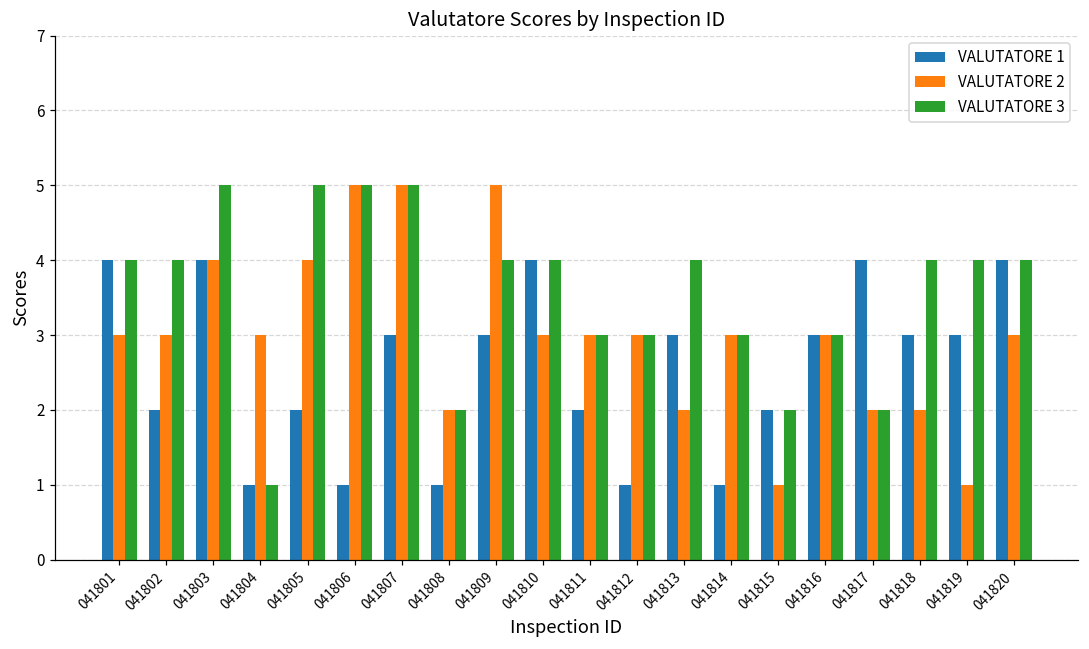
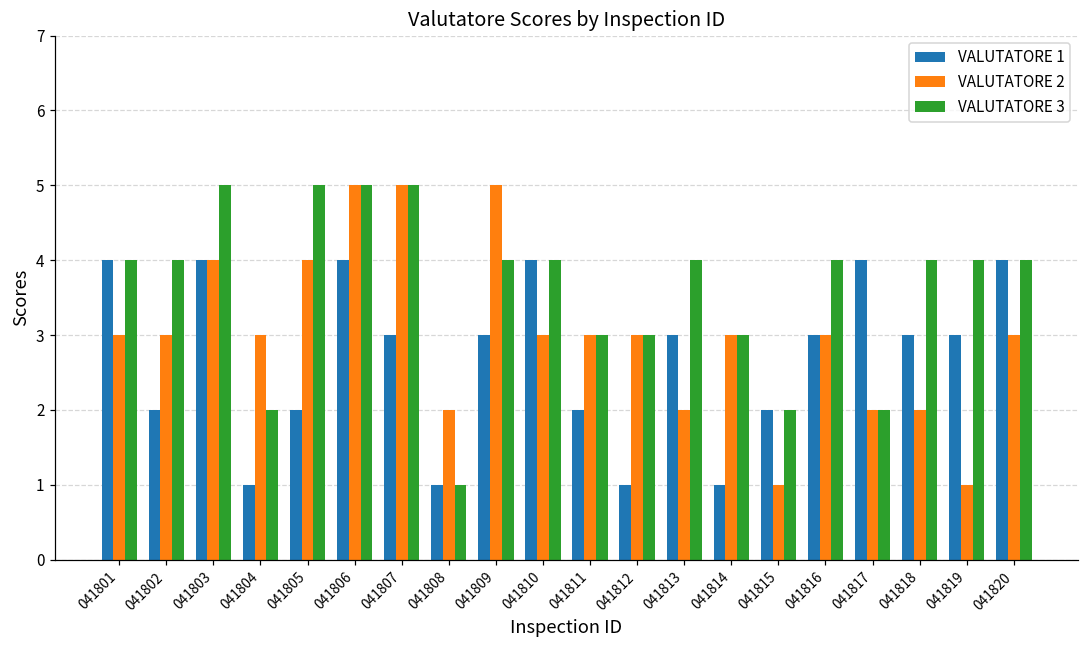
VALUTATORE 3, 041804: 1 -> 2
VALUTATORE 1, 041806: 1 -> 4
VALUTATORE 3, 041808: 2 -> 1
VALUTATORE 3, 041816: 3 -> 4
